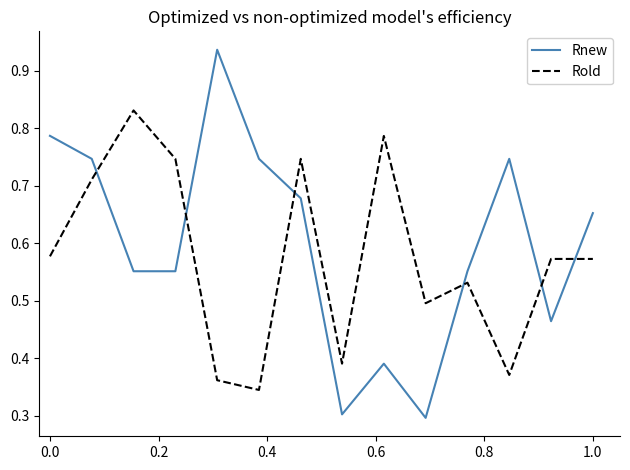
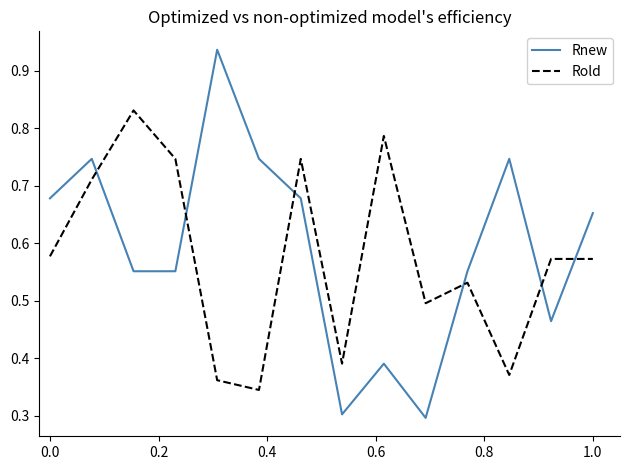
Rnew, 0.0: 0.79 -> 0.68
